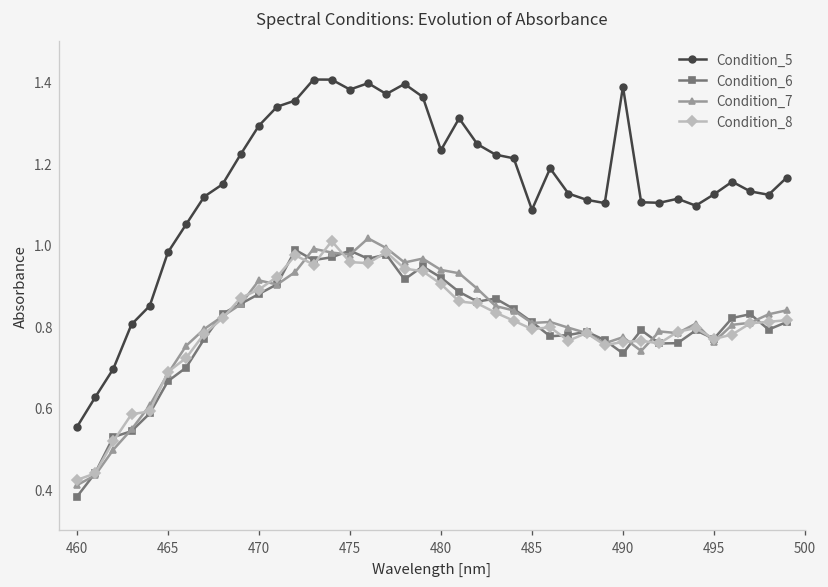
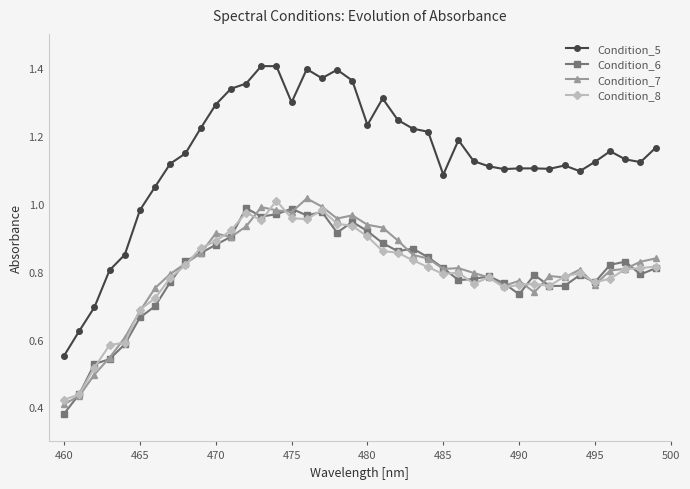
Condition_5, 475: 1.38 -> 1.30
Condition_5, 490: 1.39 -> 1.10
